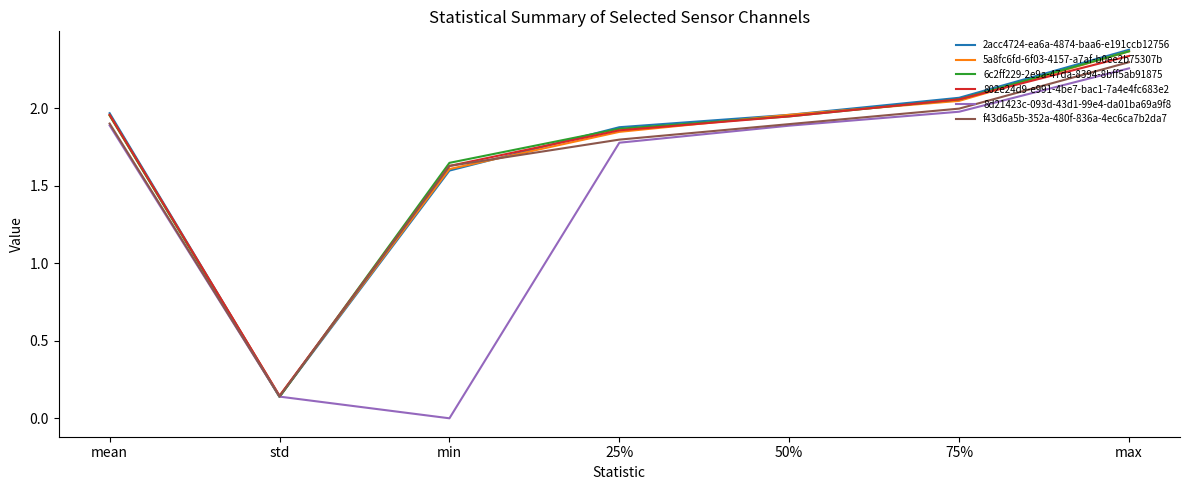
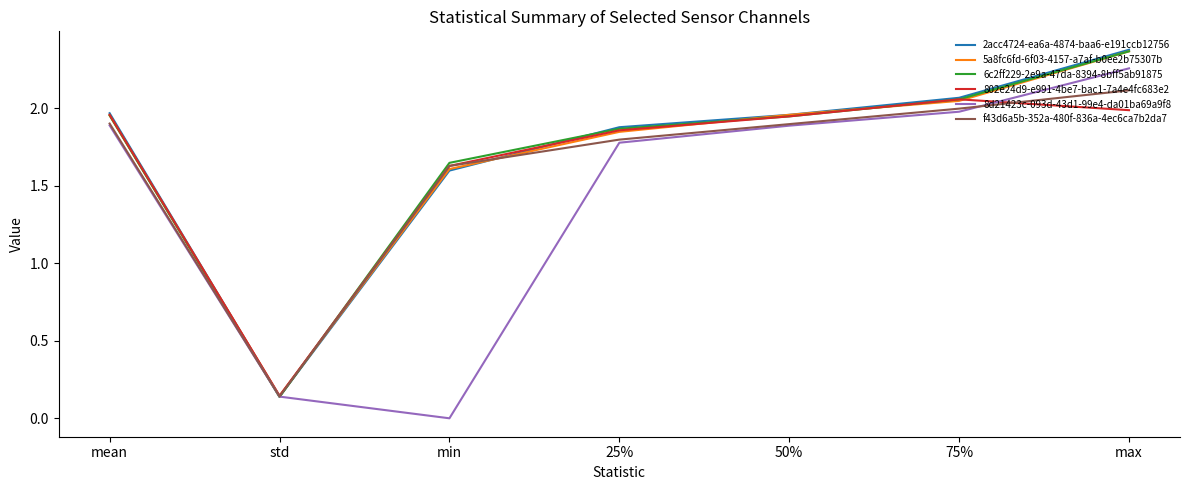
802e24d9-e991-4be7-bac1-7a4e4fc683e2, max: 2.34 -> 1.99
f43d6a5b-352a-480f-836a-4ec6ca7b2da7, max: 2.30 -> 2.12
